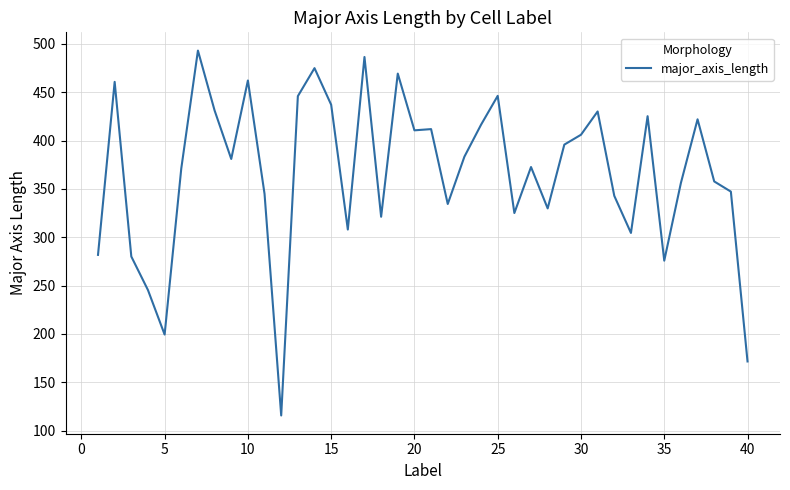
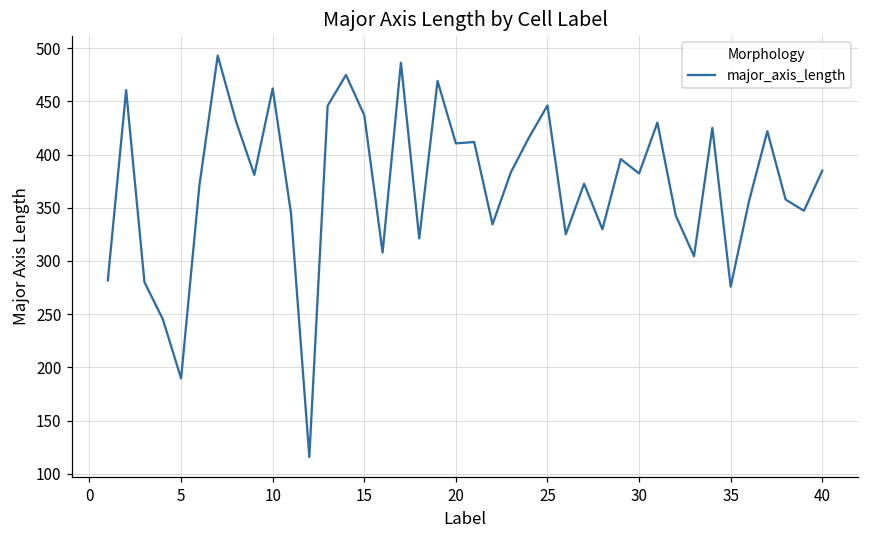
5: 200 -> 190
30: 410 -> 380
40: 170 -> 380
